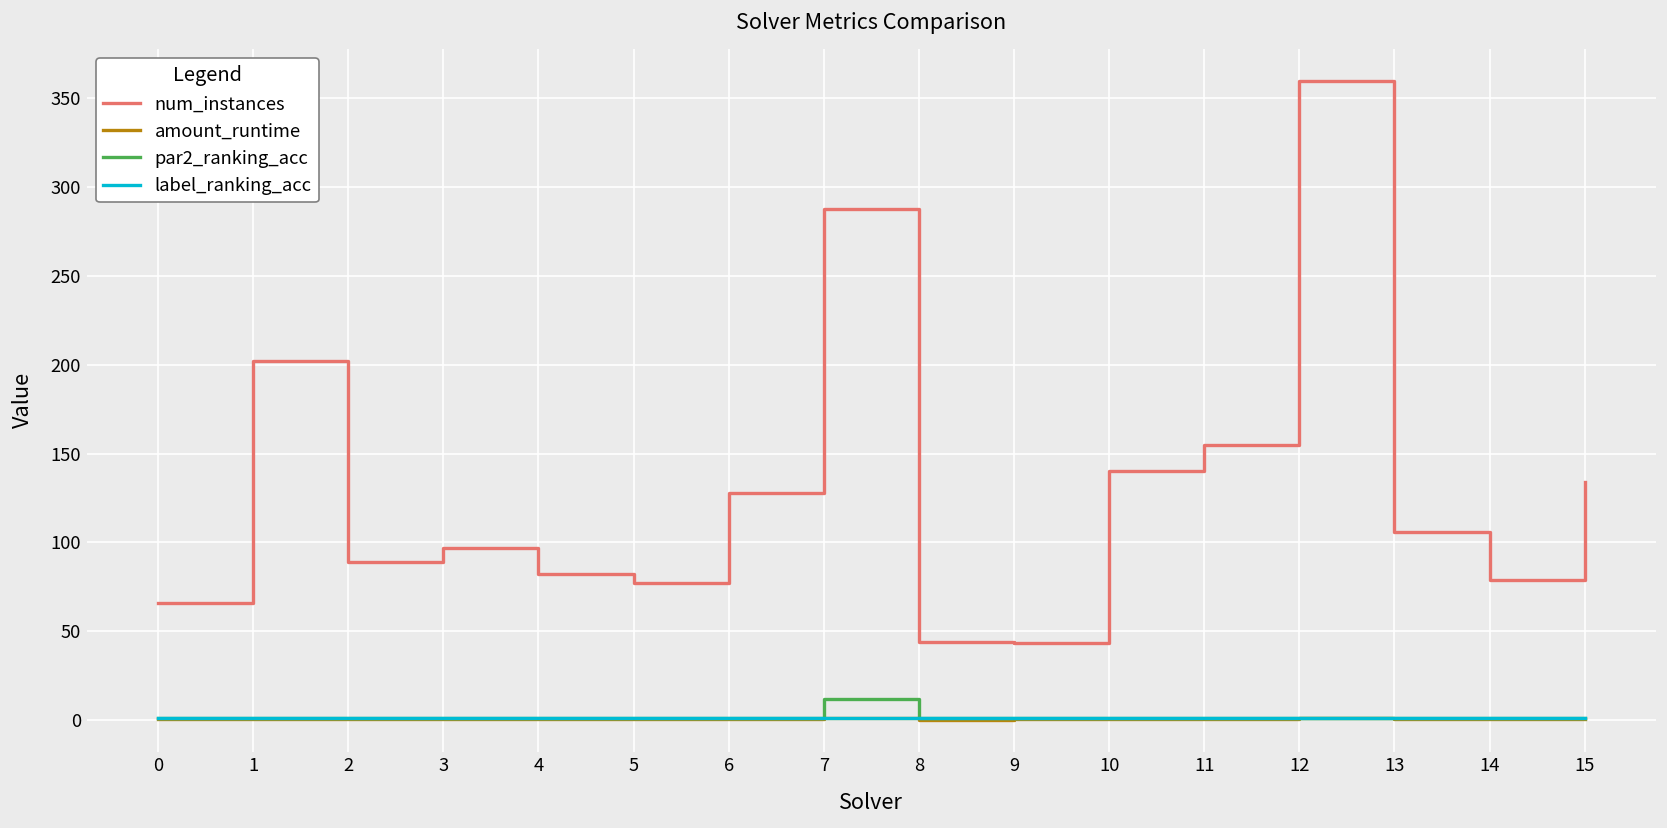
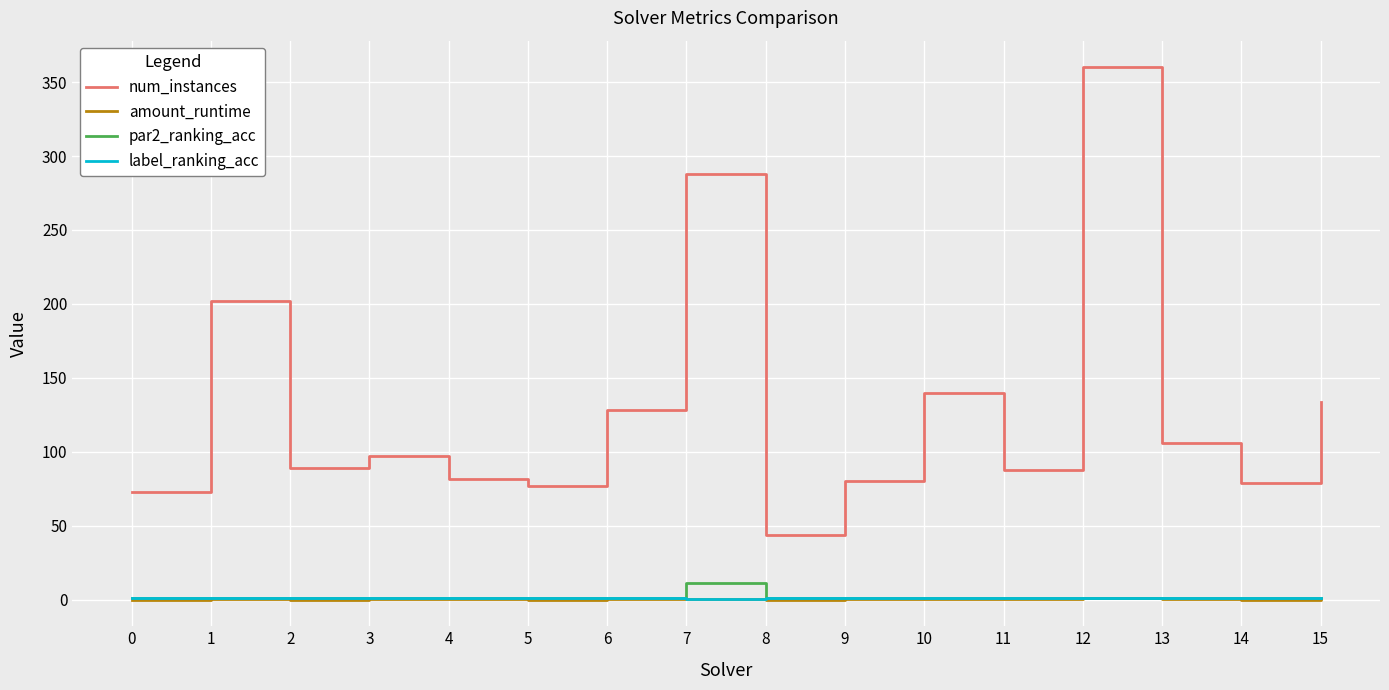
num_instances, 0: 66 -> 73
num_instances, 9: 43 -> 80
num_instances, 11: 155 -> 88
